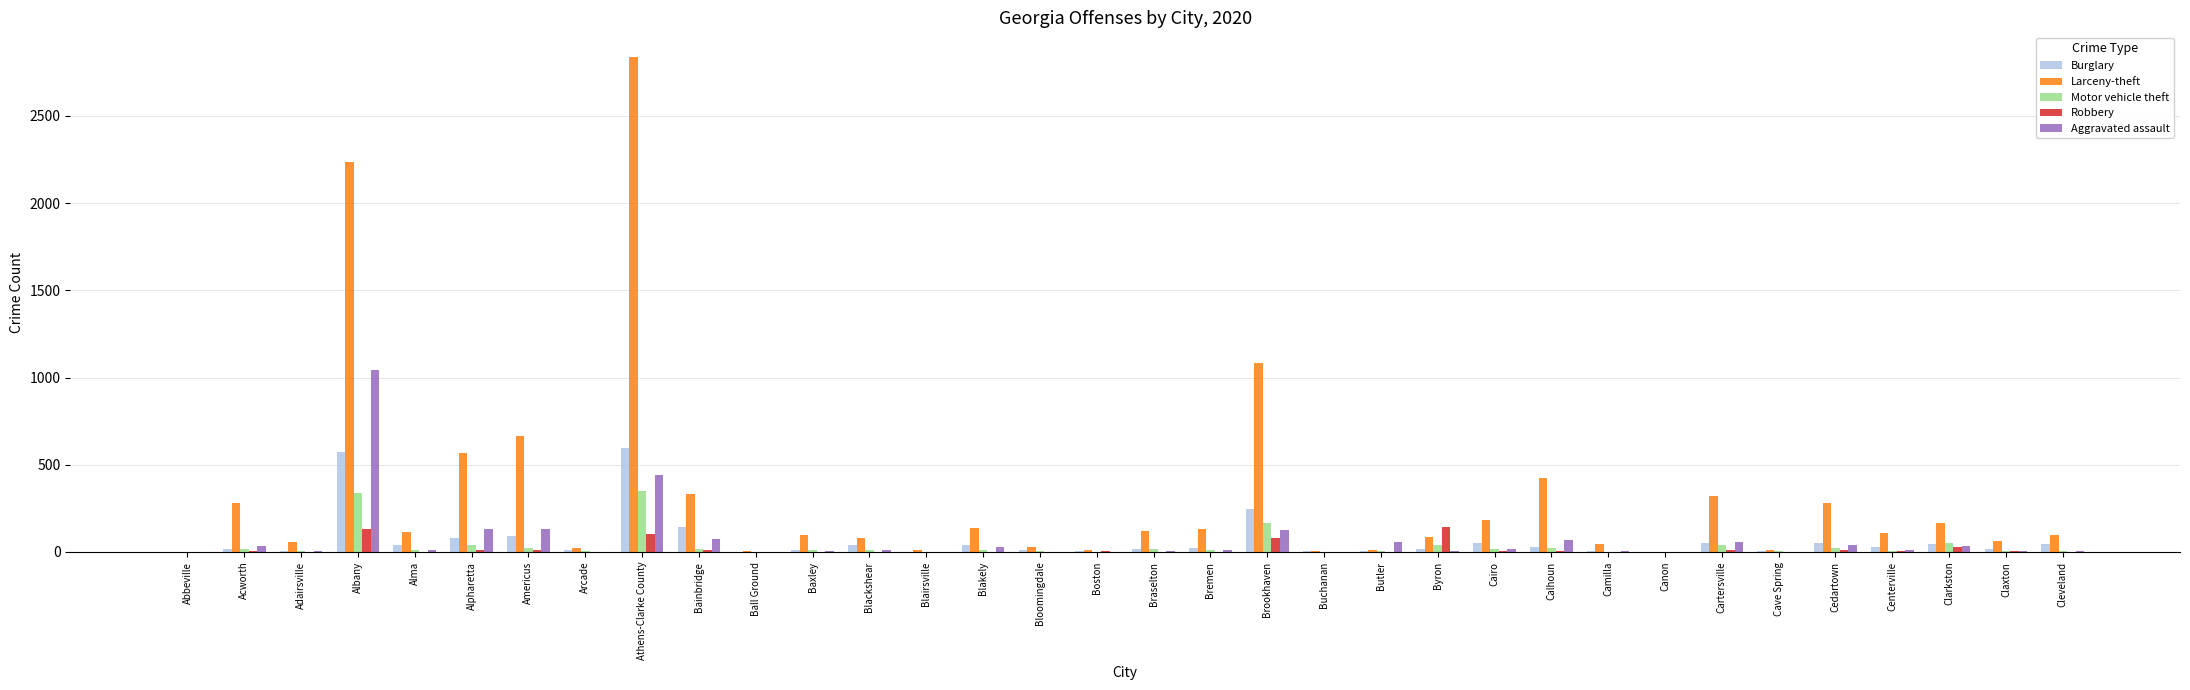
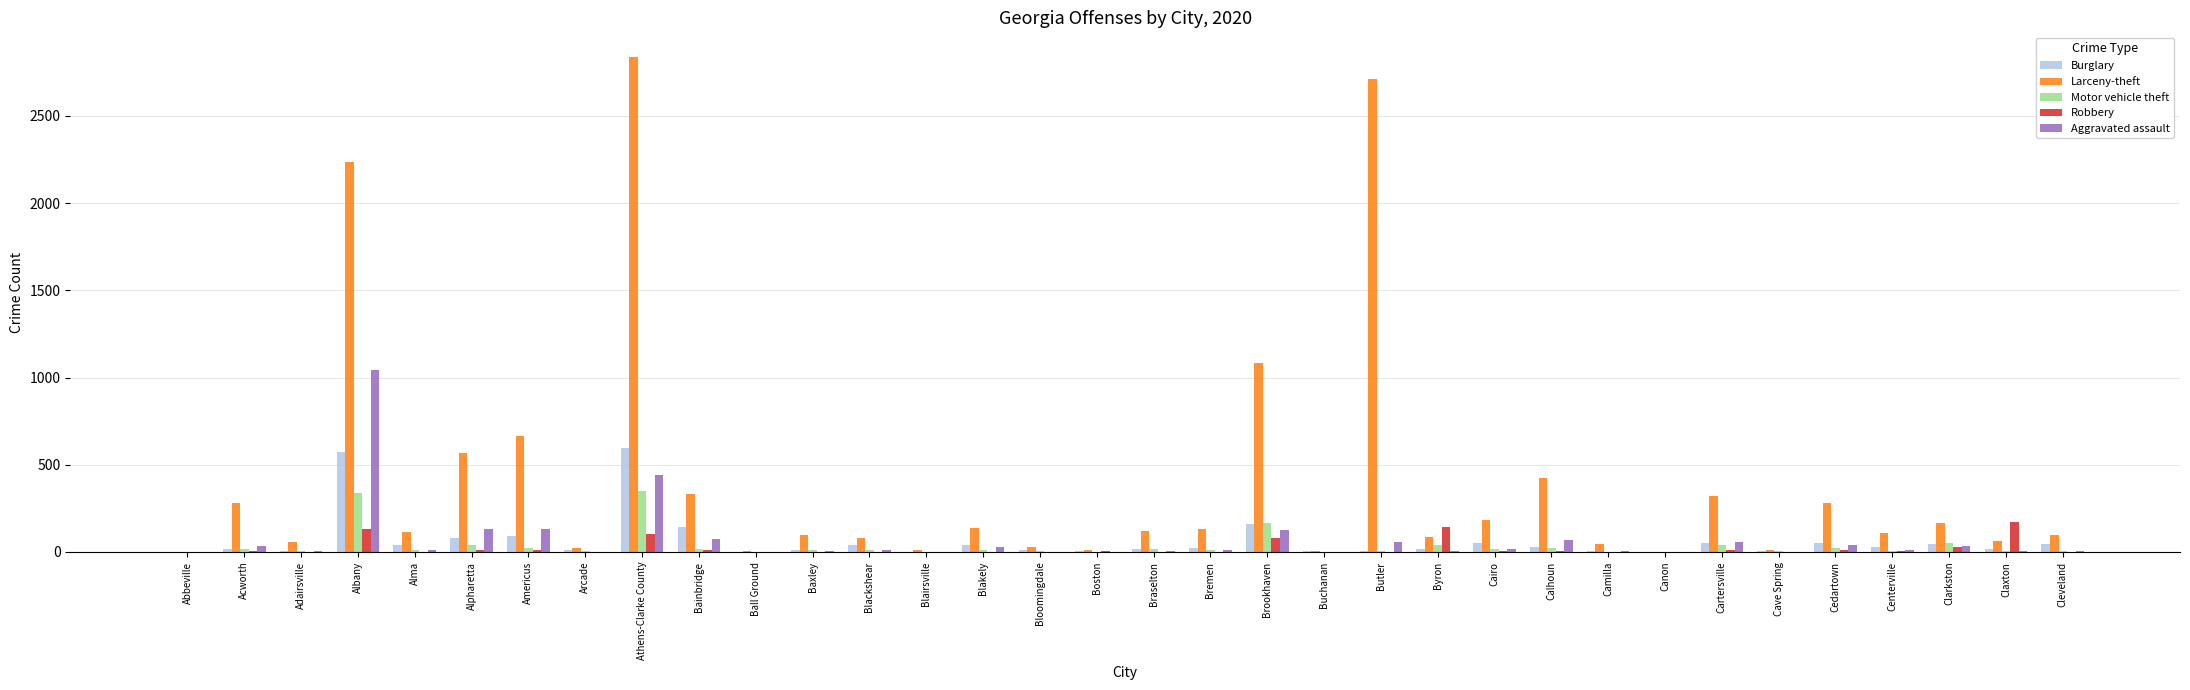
Burglary, Brookhaven: 240 -> 160
Larceny-theft, Butler: 10 -> 2710
Robbery, Claxton: 0 -> 170
